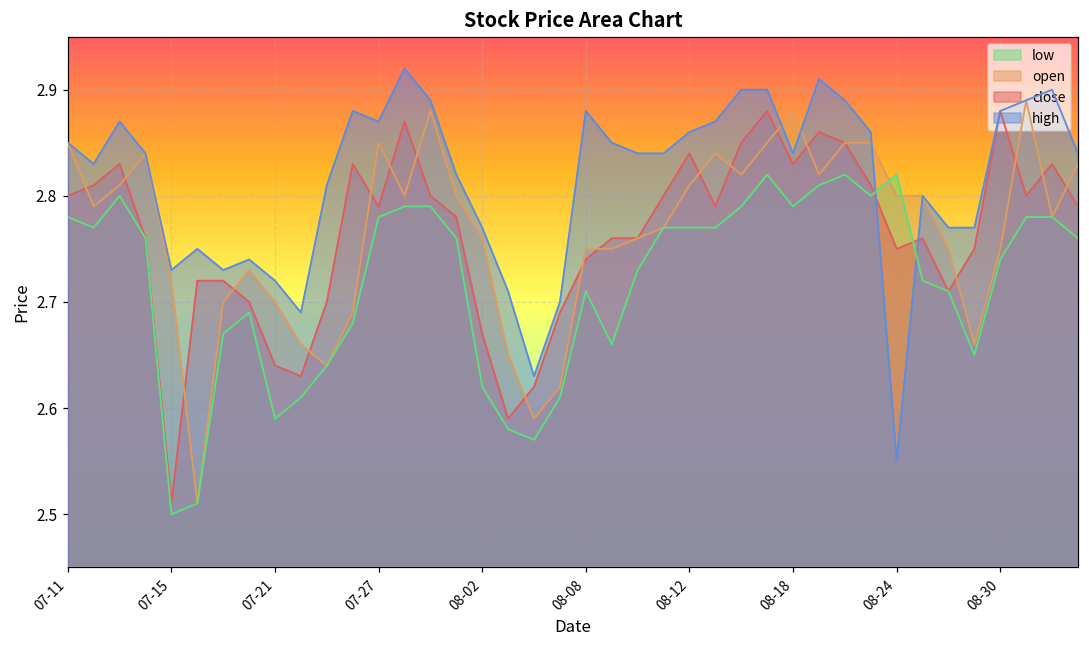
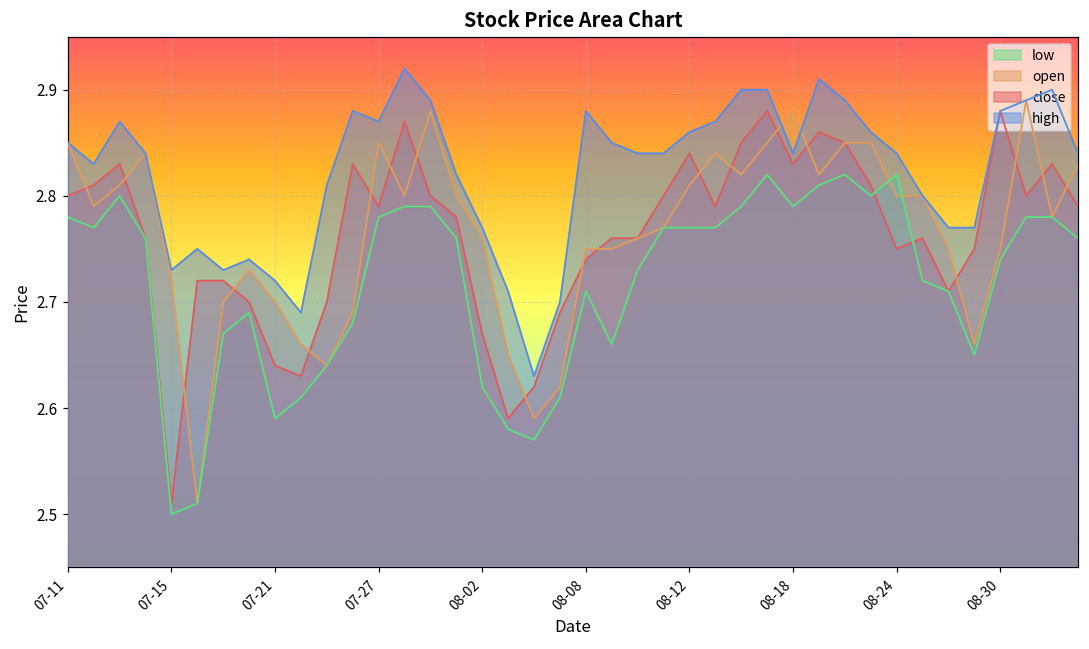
high, 08-24: 2.55 -> 2.84
